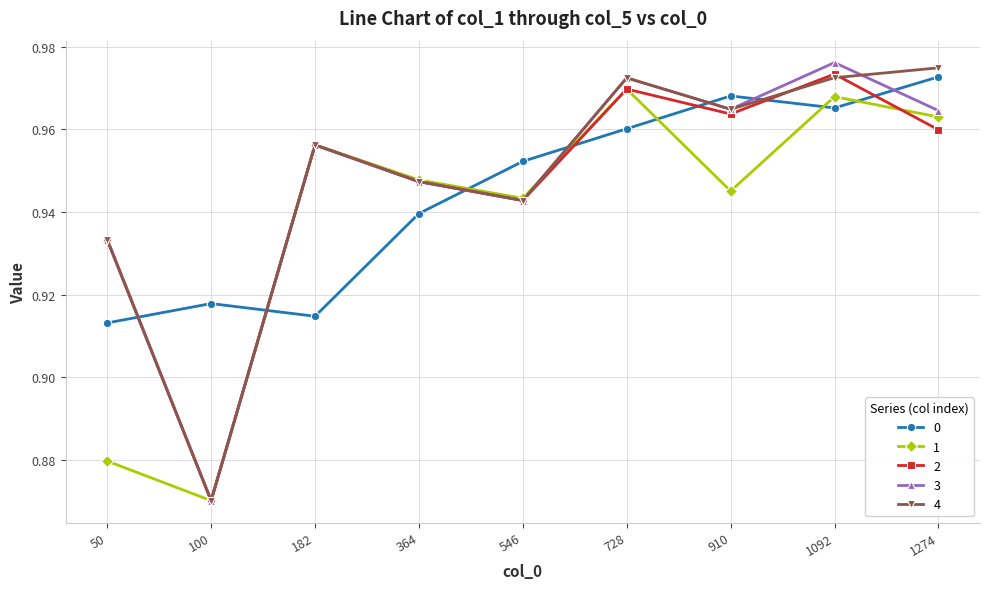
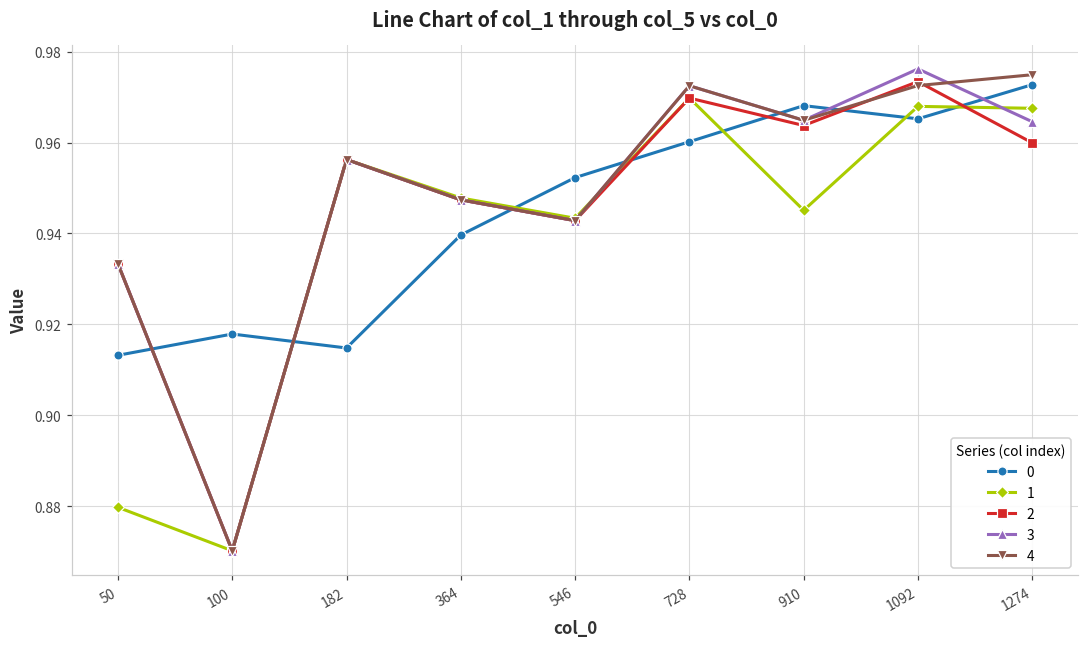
1, 1274: 0.963 -> 0.968
